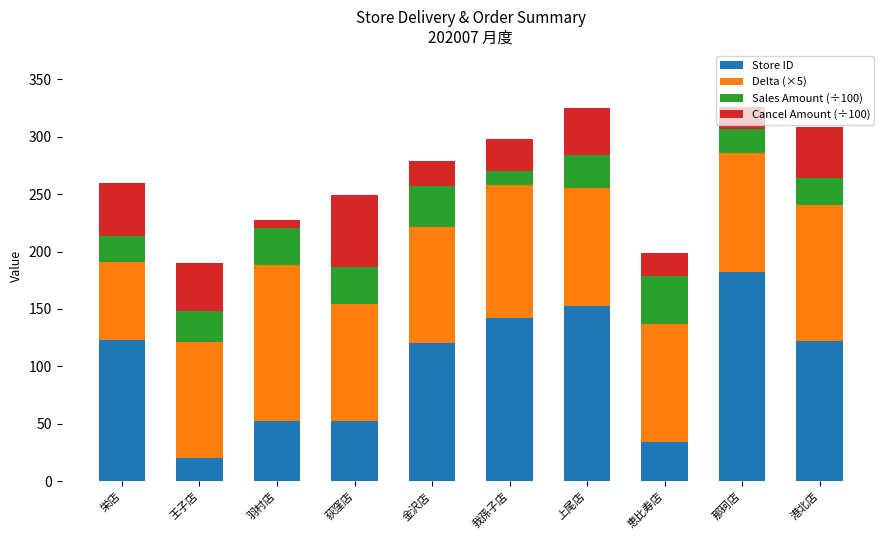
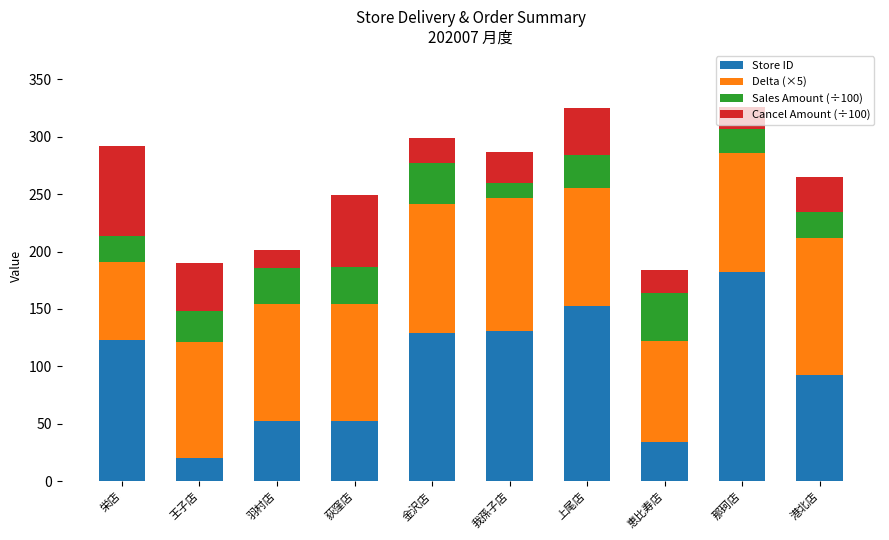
Cancel Amount (÷100), 栄店: 46 -> 78
Delta (×5), 羽村店: 135 -> 101
Cancel Amount (÷100), 羽村店: 7 -> 15
Store ID, 金沢店: 120 -> 129
Delta (×5), 金沢店: 101 -> 112
Store ID, 我孫子店: 142 -> 131
Delta (×5), 恵比寿店: 103 -> 88
Store ID, 港北店: 122 -> 93
Cancel Amount (÷100), 港北店: 44 -> 30
